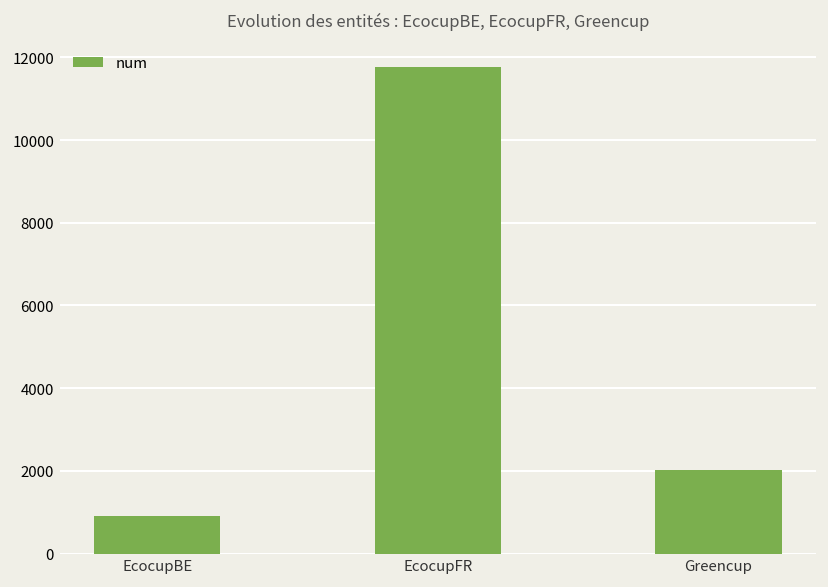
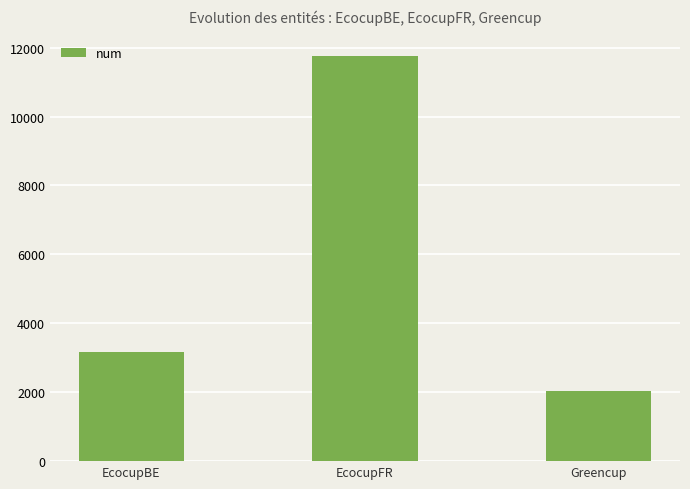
EcocupBE: 900 -> 3200
